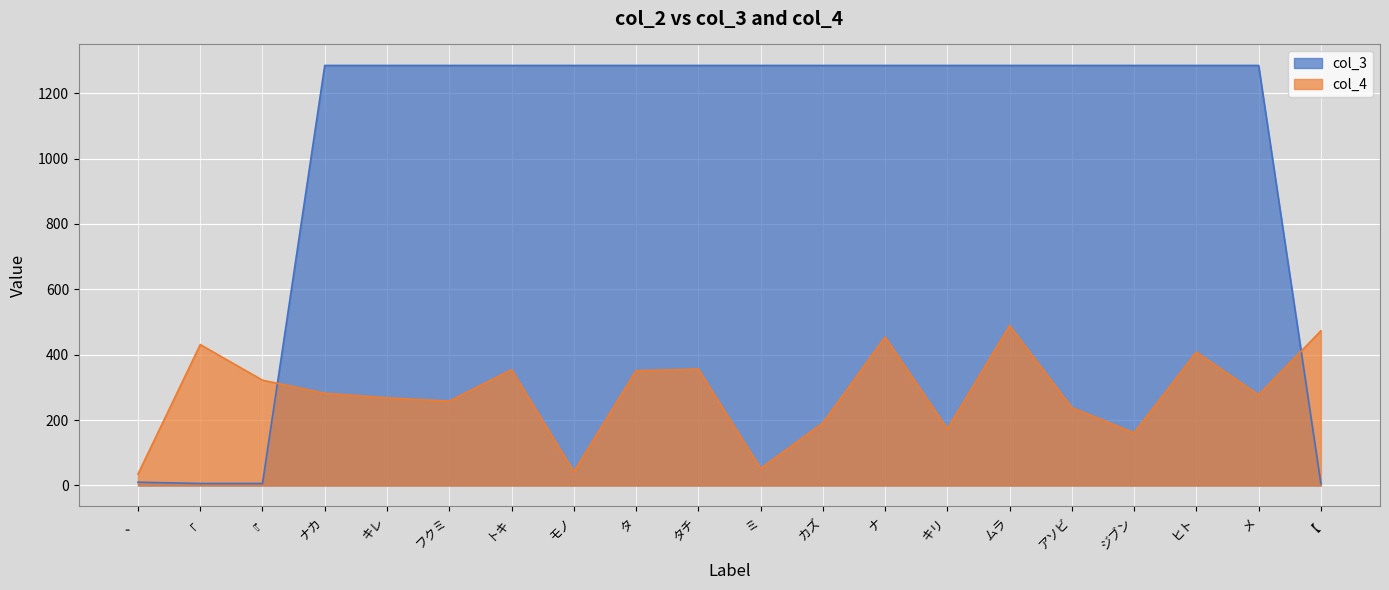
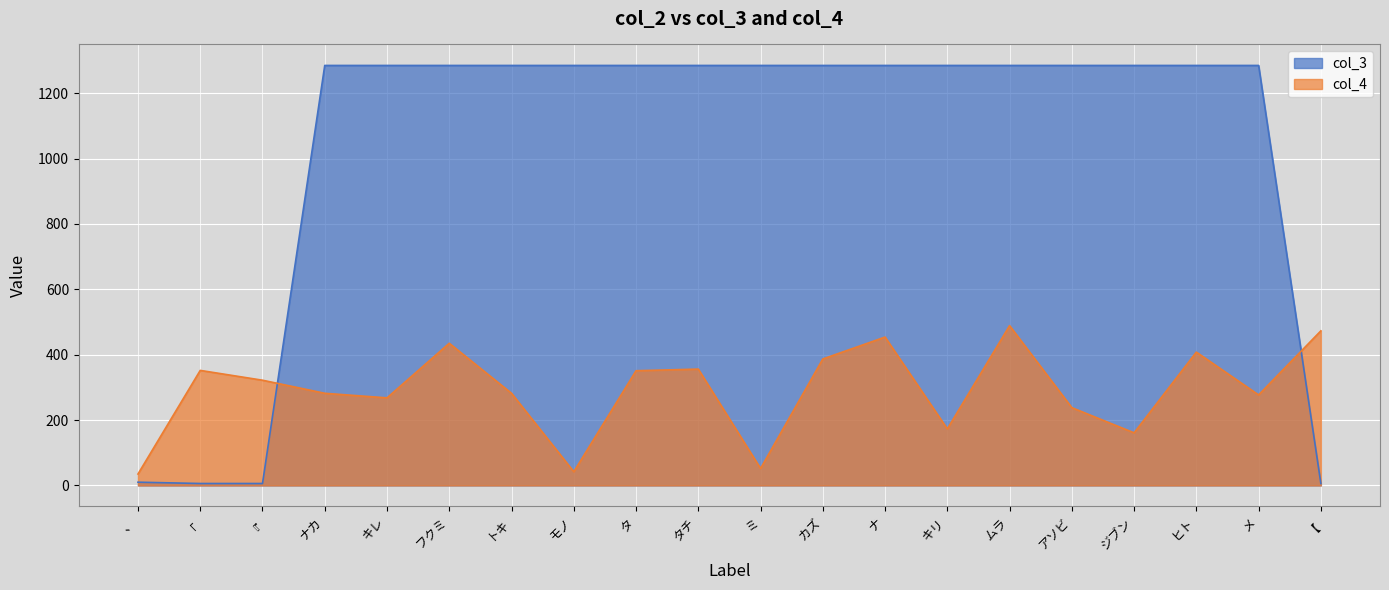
col_4, 「: 430 -> 350
col_4, フクミ: 260 -> 440
col_4, トキ: 350 -> 280
col_4, カズ: 190 -> 390
